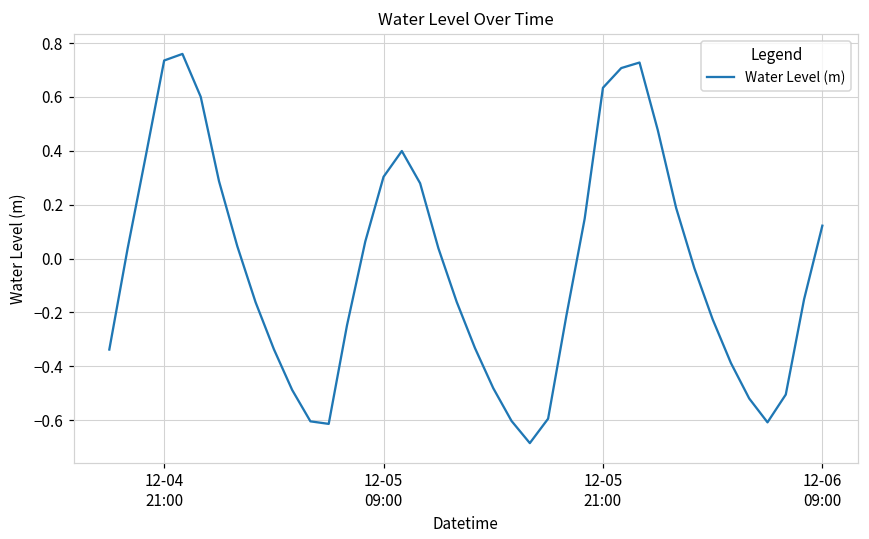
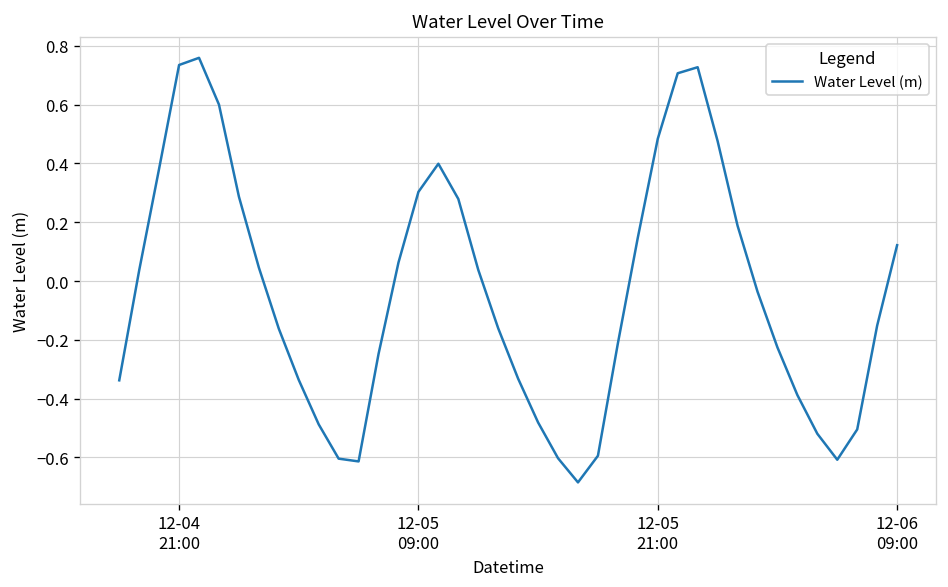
12-05 21:00: 0.63 -> 0.48
